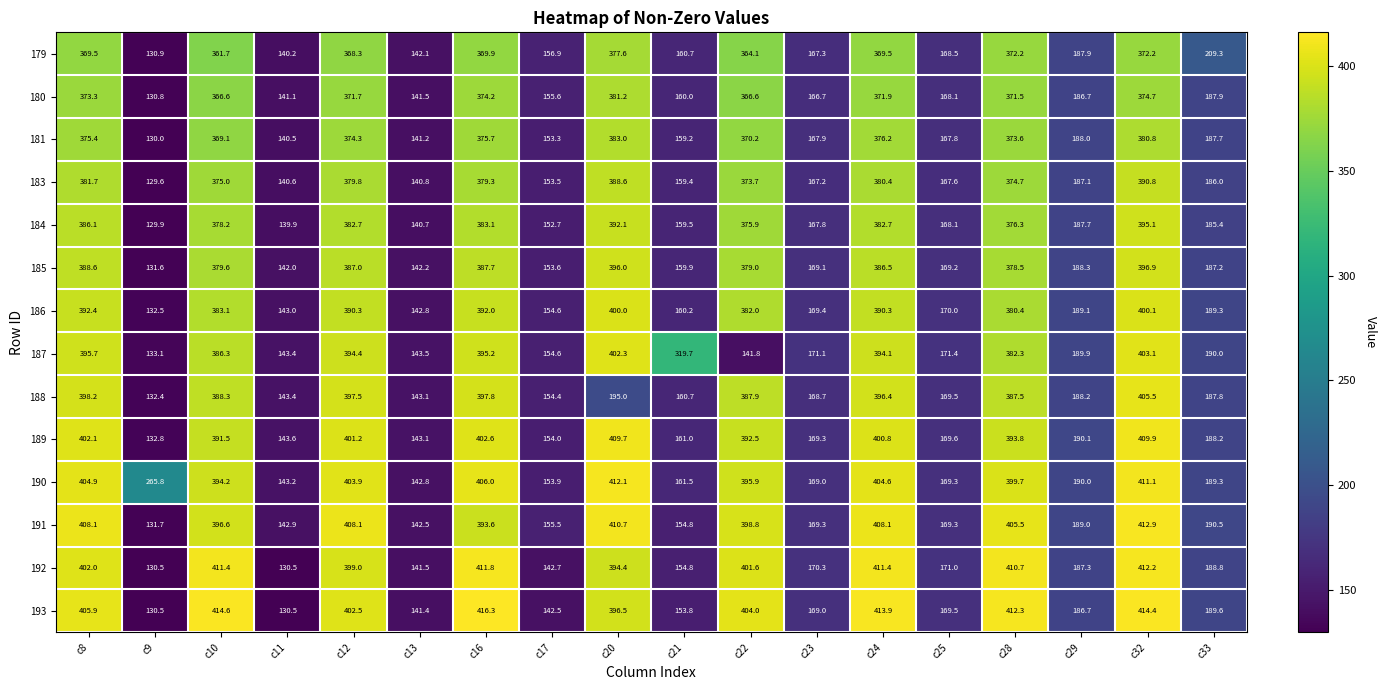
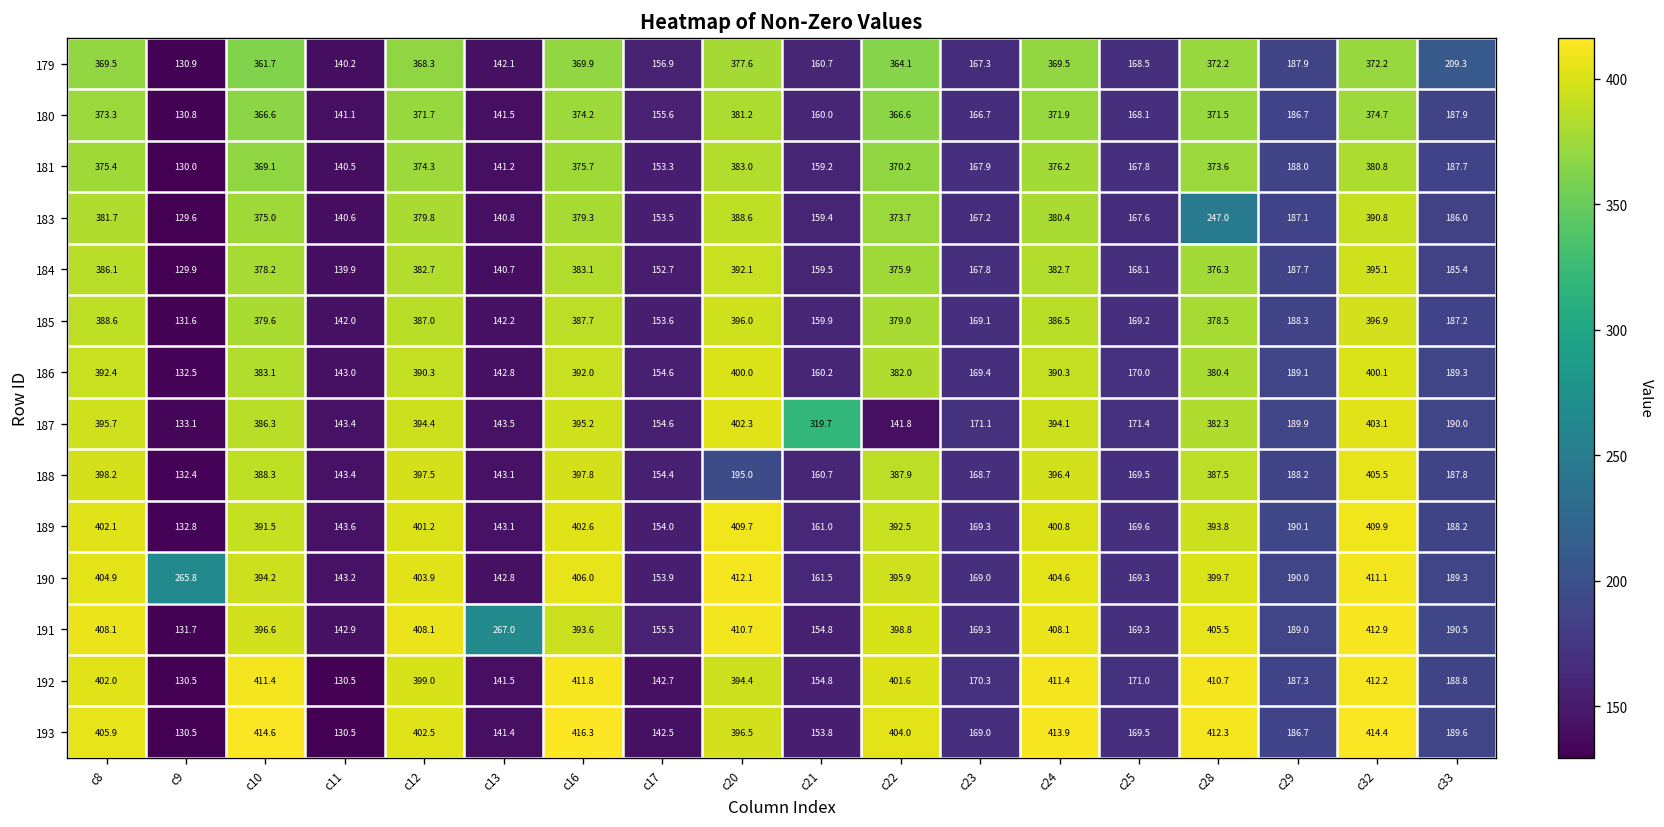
183, c28: 374.7 -> 247.0
191, c13: 142.5 -> 267.0
